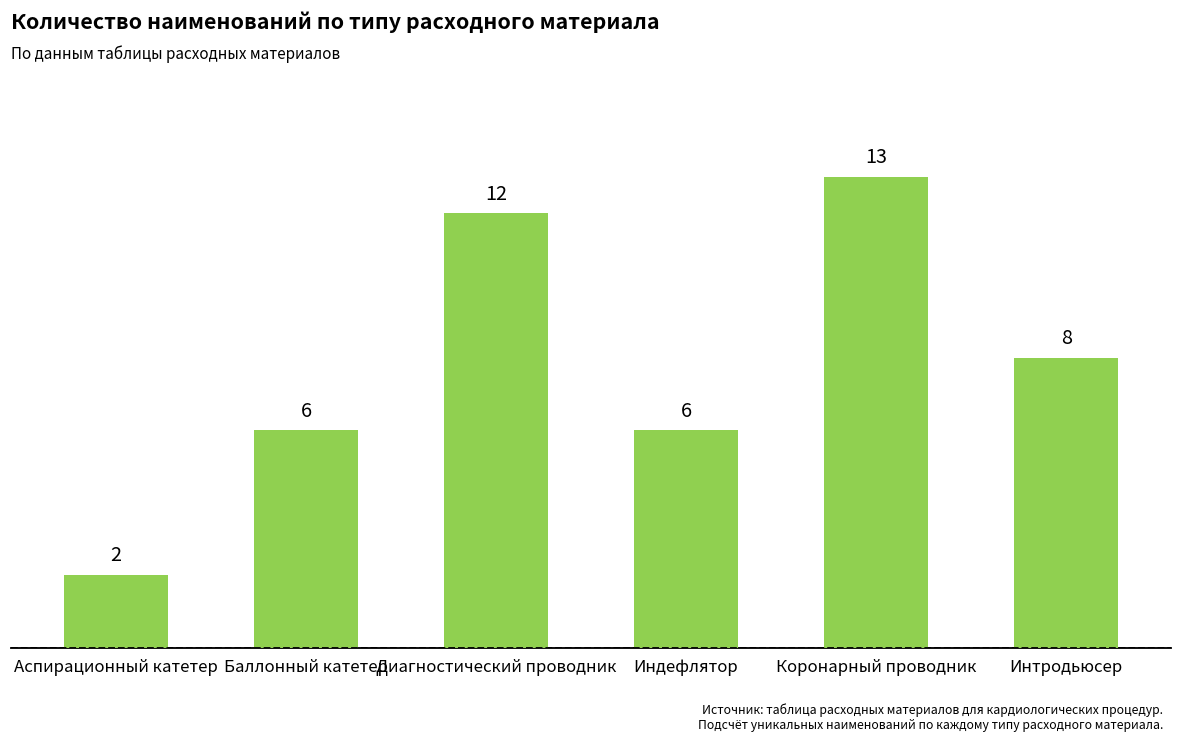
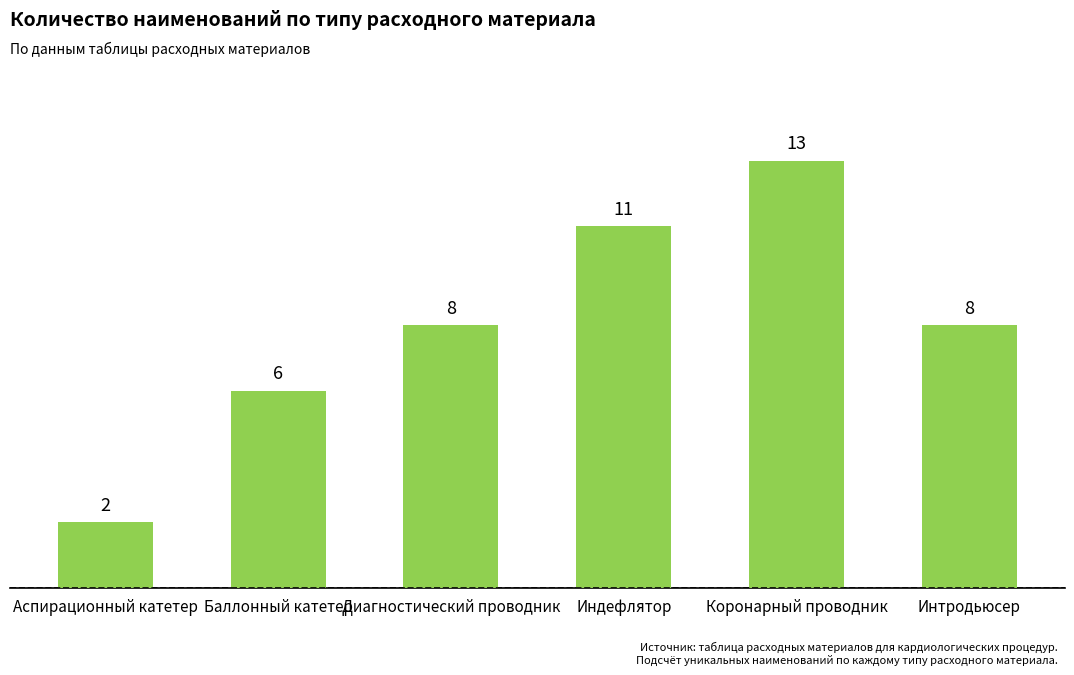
Диагностический проводник: 12 -> 8
Индефлятор: 6 -> 11
